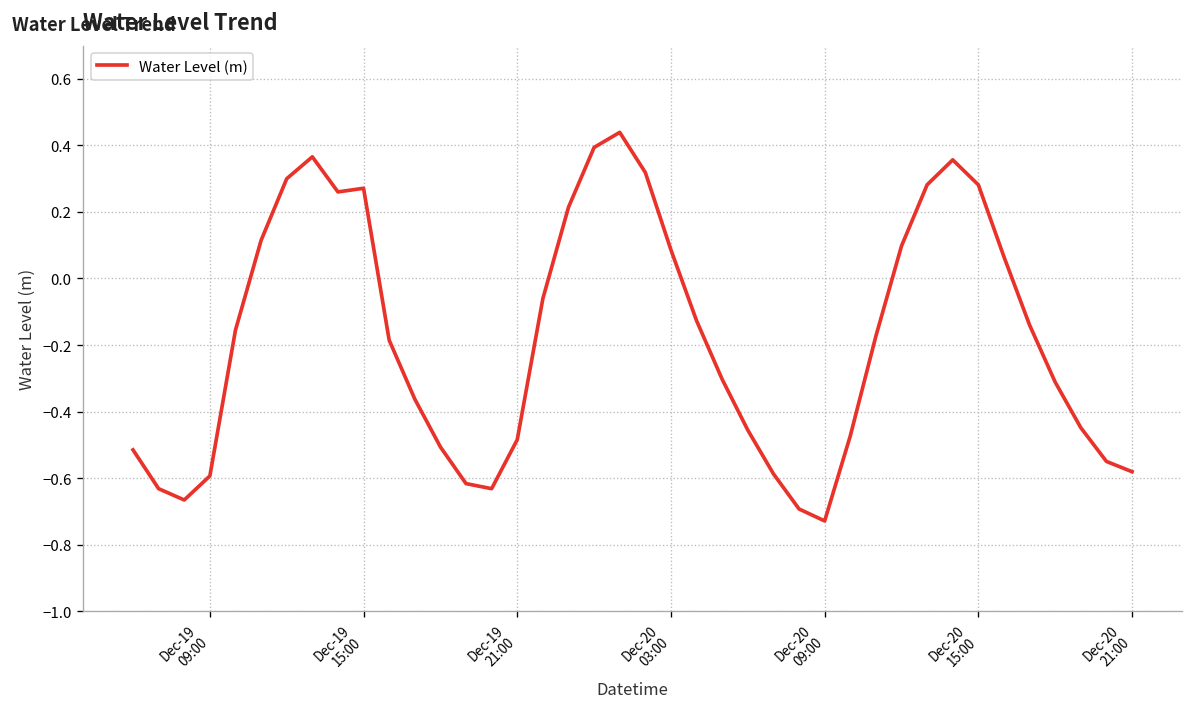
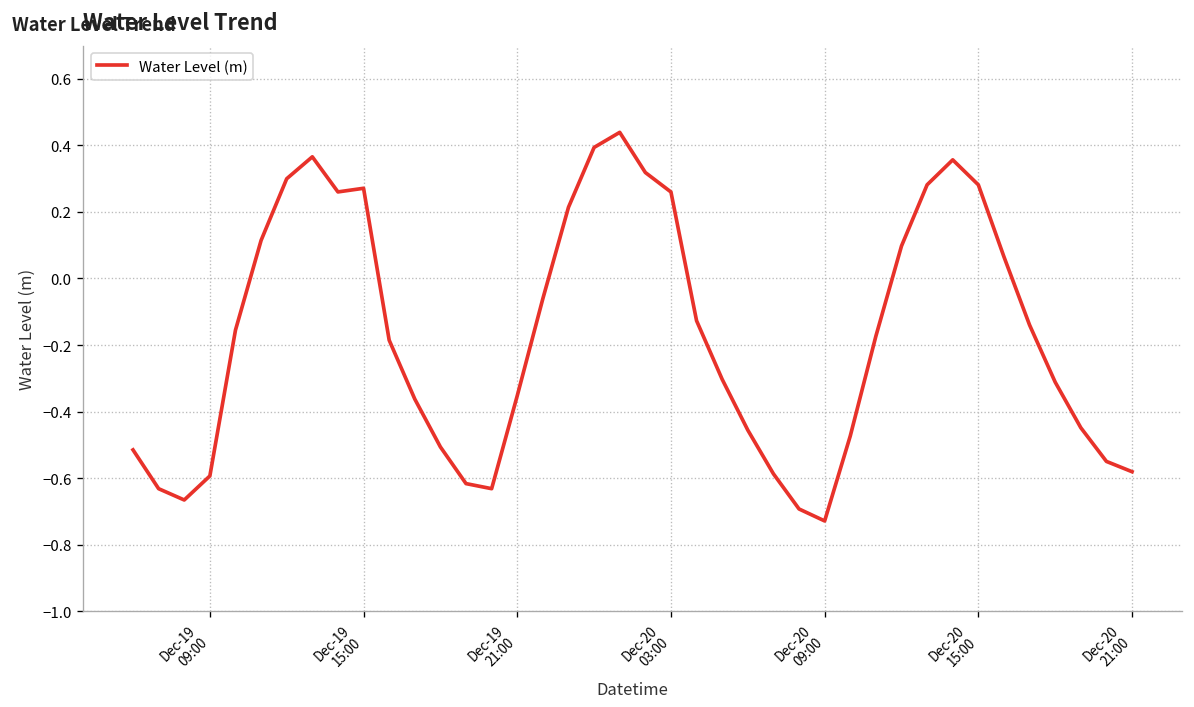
Dec-19 21:00: -0.48 -> -0.35
Dec-20 03:00: 0.09 -> 0.26
